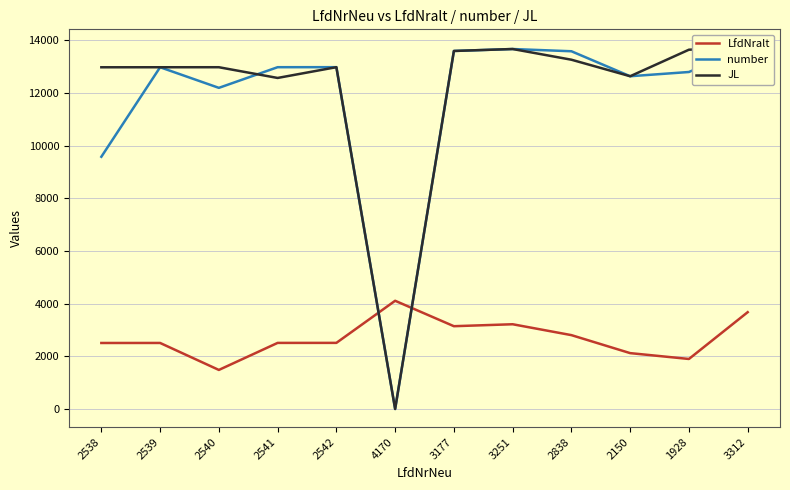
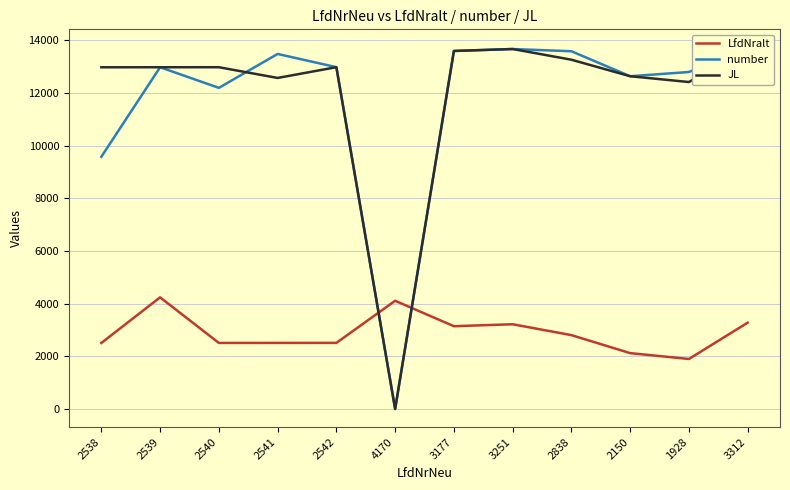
LfdNralt, 2539: 2500 -> 4200
LfdNralt, 2540: 1500 -> 2500
number, 2541: 13000 -> 13500
JL, 1928: 13600 -> 12400
LfdNralt, 3312: 3700 -> 3300
